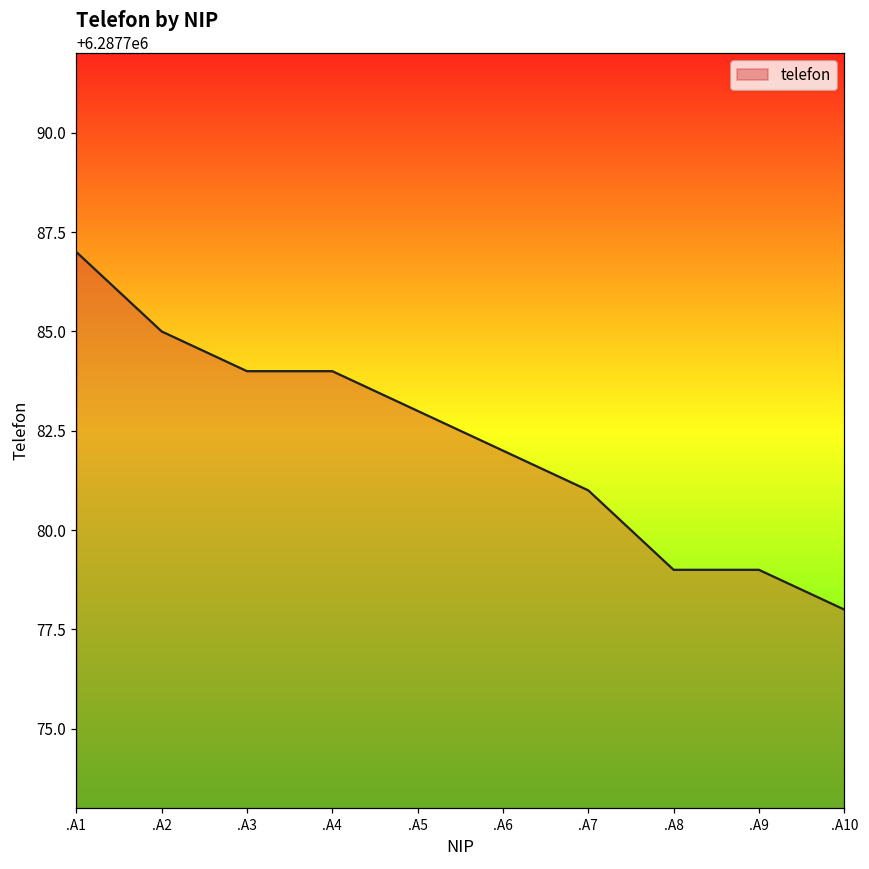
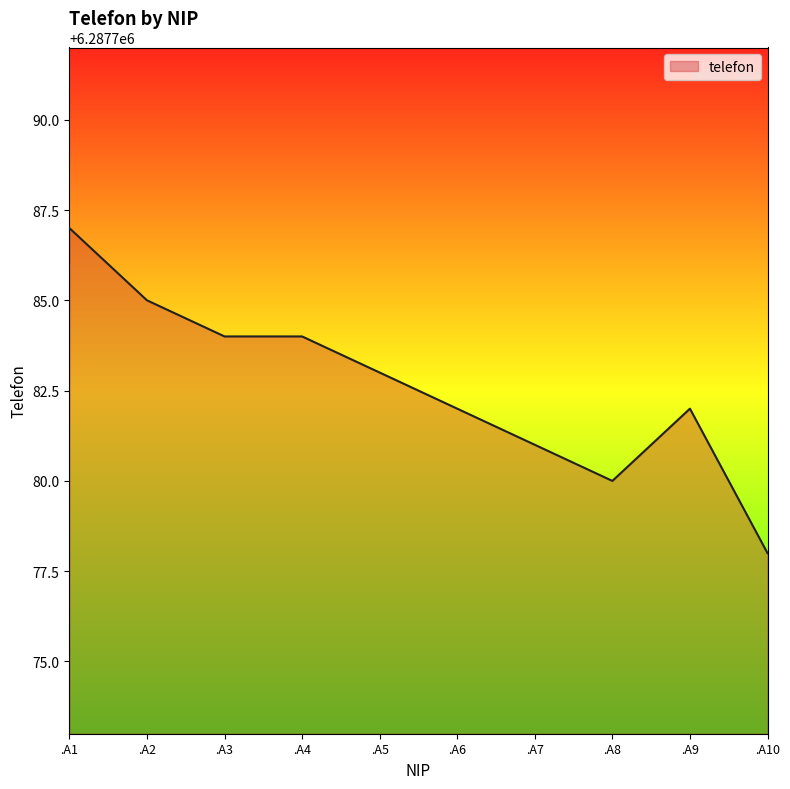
.A8: 6287779 -> 6287780
.A9: 6287779 -> 6287782
